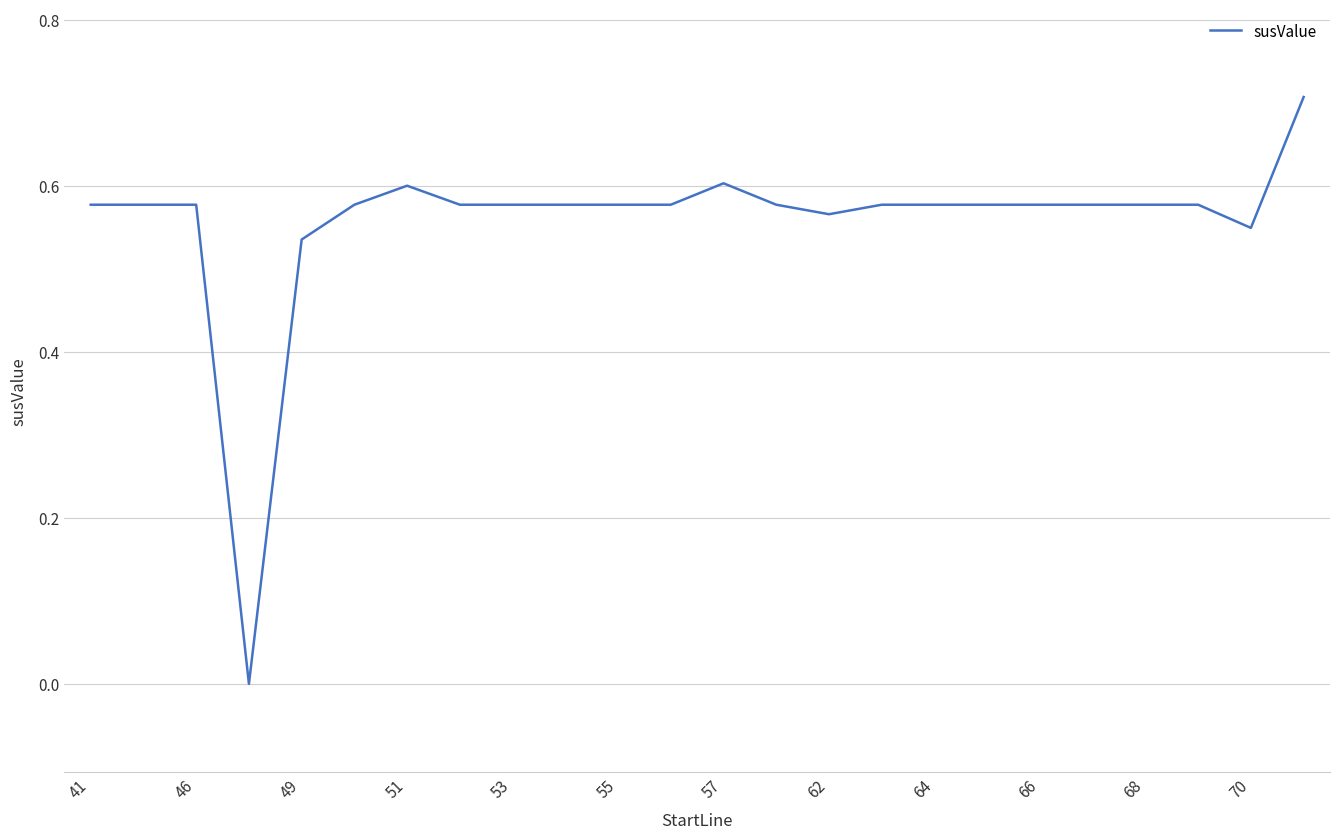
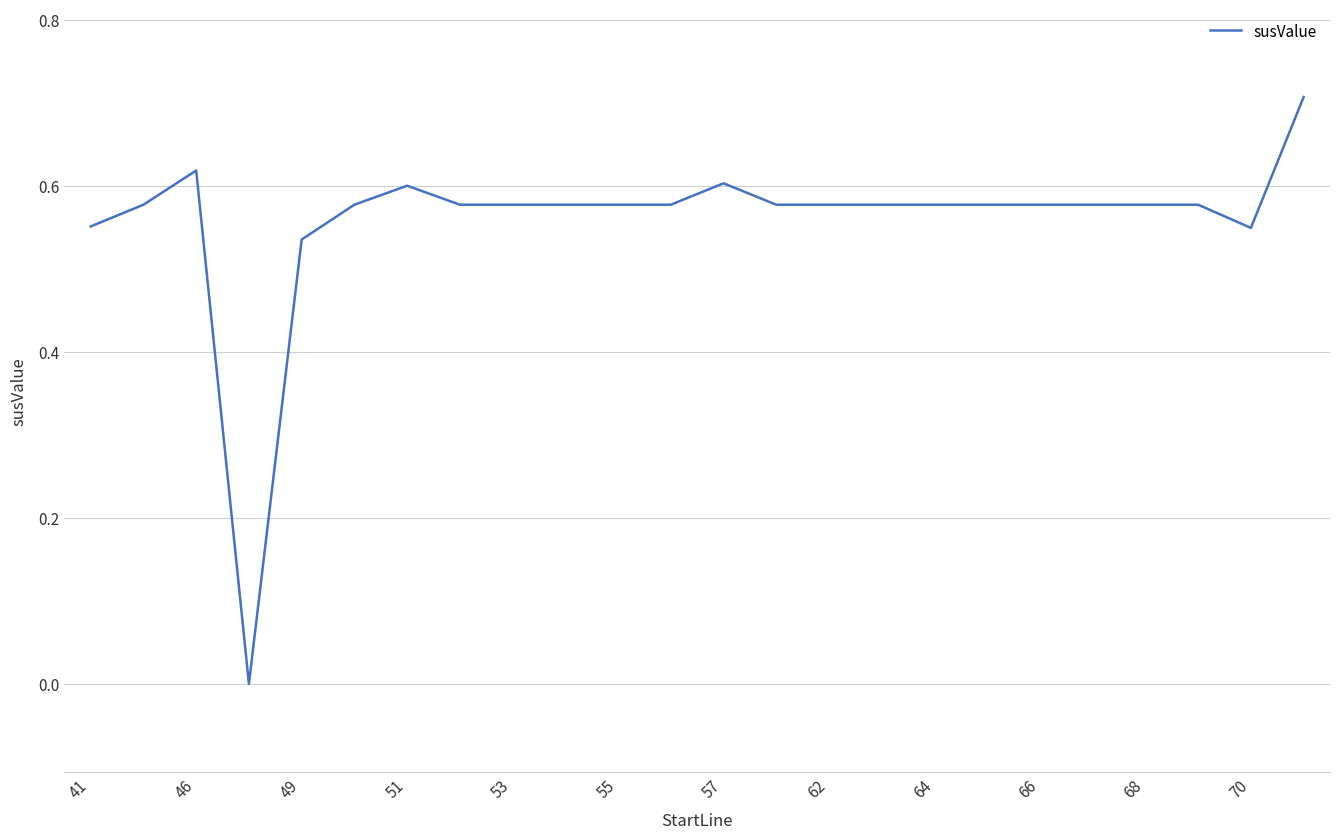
41: 0.58 -> 0.55
46: 0.58 -> 0.62
62: 0.57 -> 0.58
